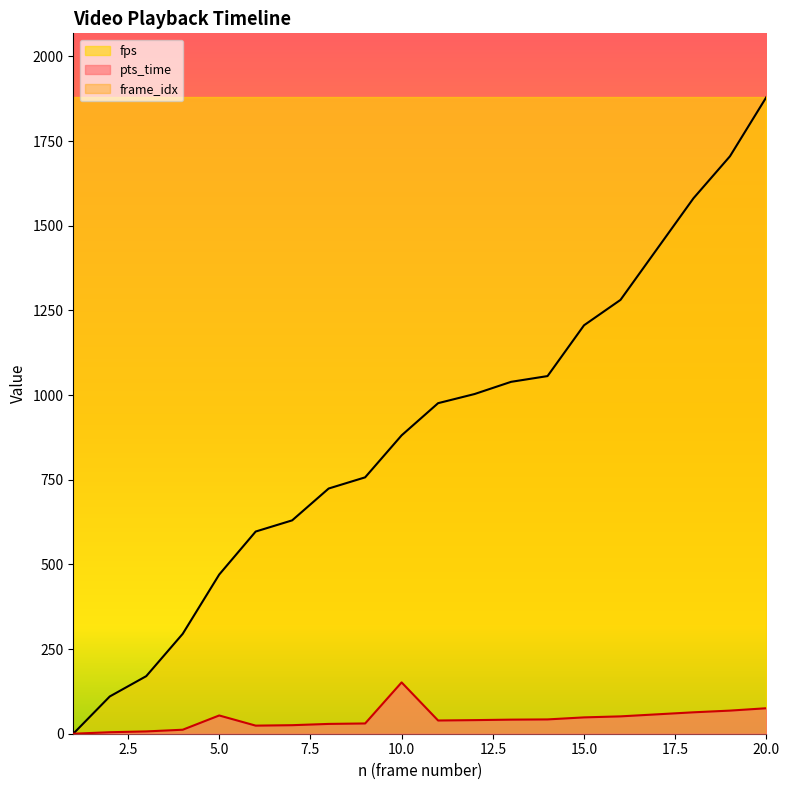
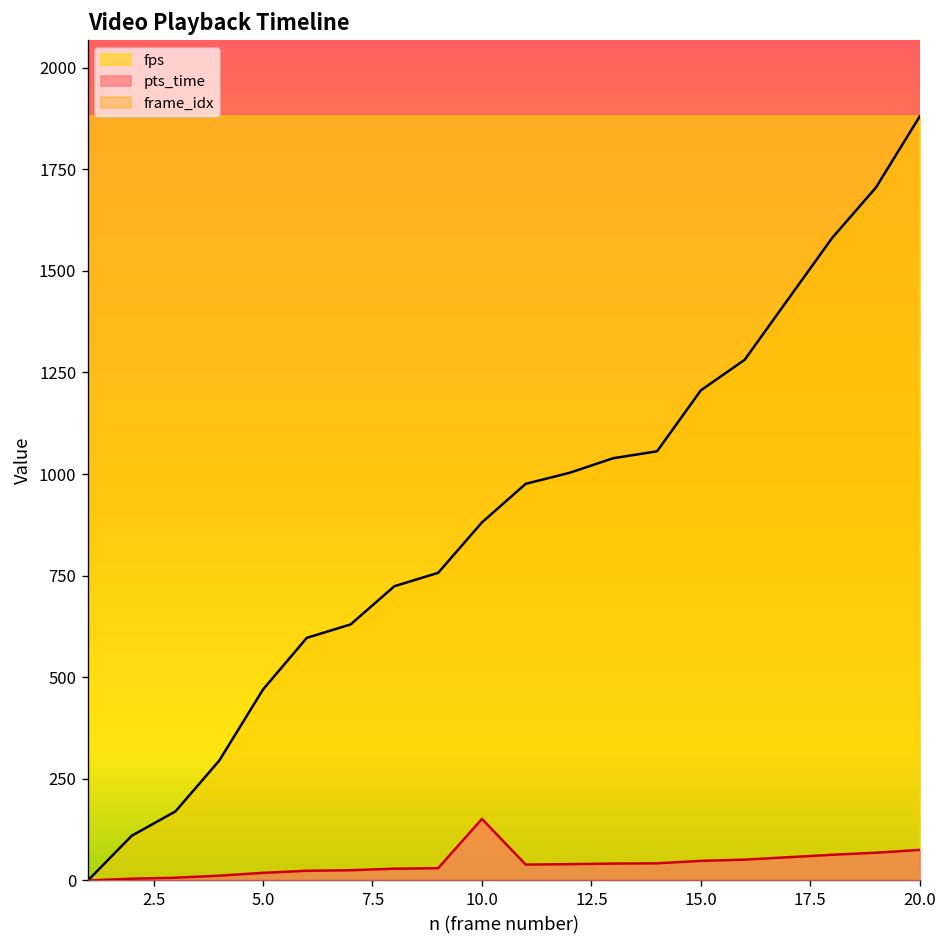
pts_time, 5.0: 50 -> 20
